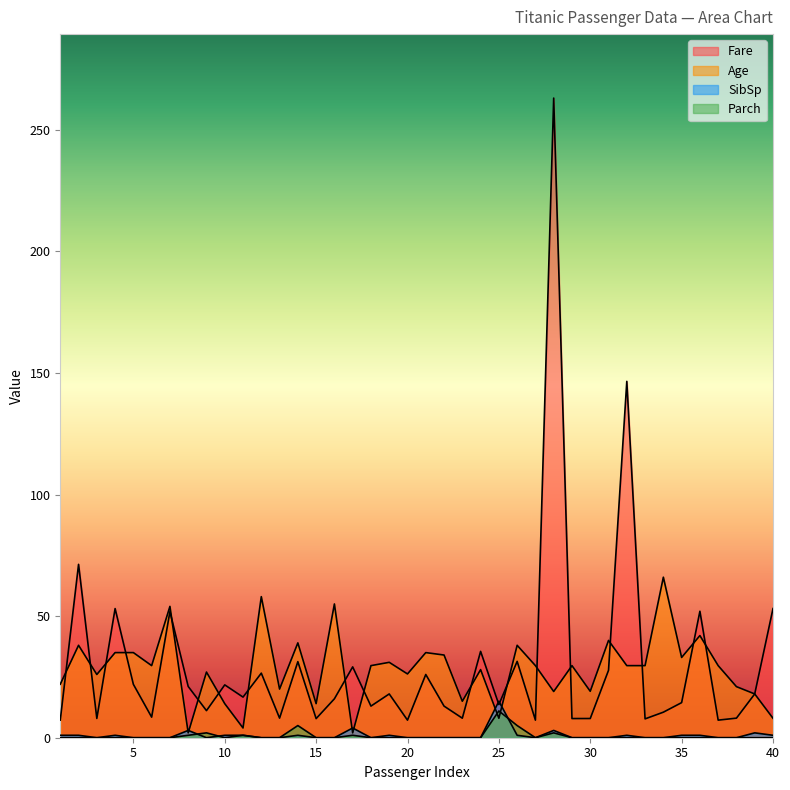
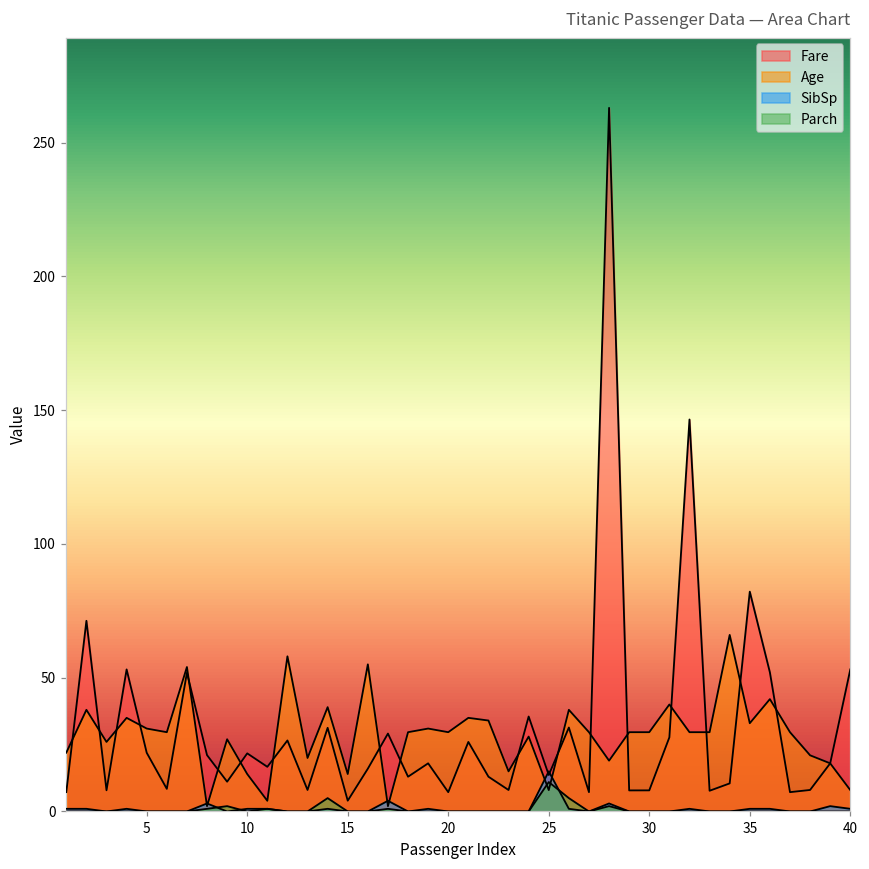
Age, 5: 35 -> 31
Fare, 15: 8 -> 4
Age, 20: 26 -> 30
Age, 30: 19 -> 30
Fare, 35: 14 -> 82
